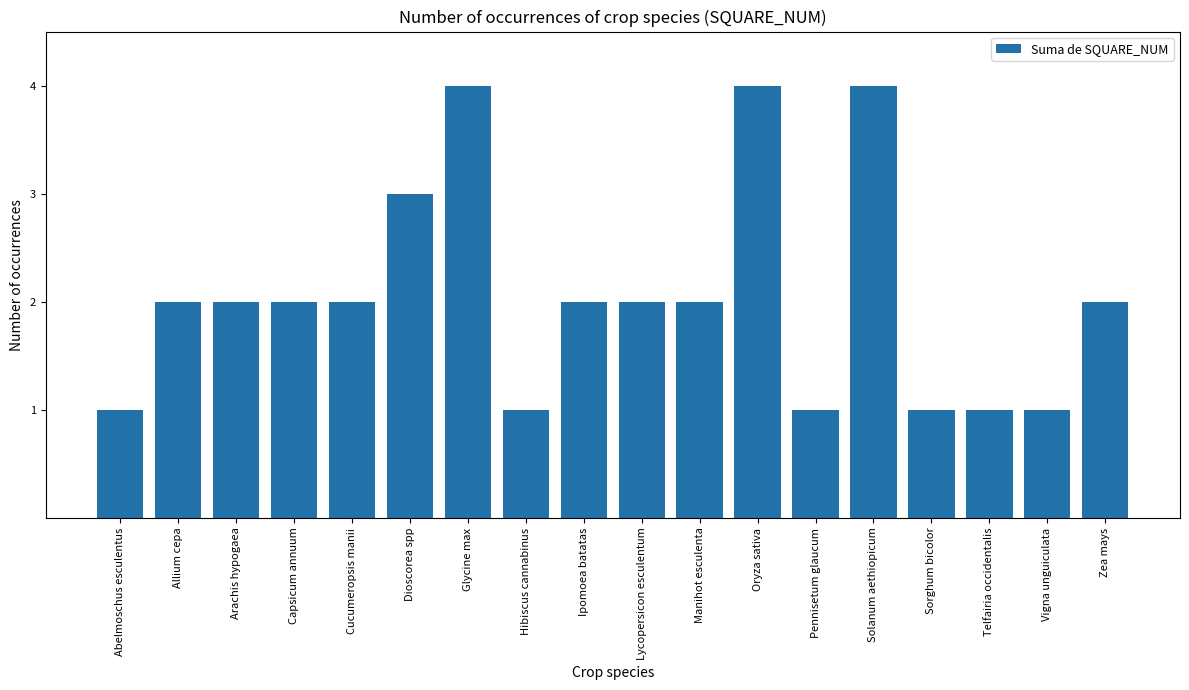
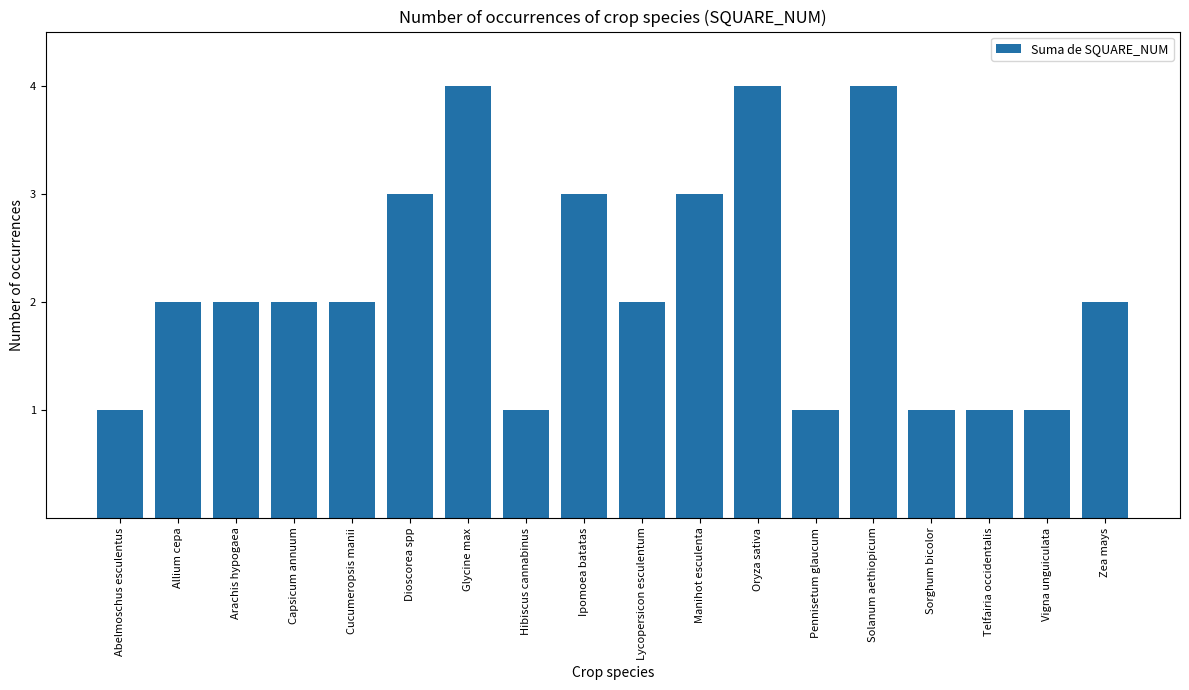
Ipomoea batatas: 2 -> 3
Manihot esculenta: 2 -> 3
